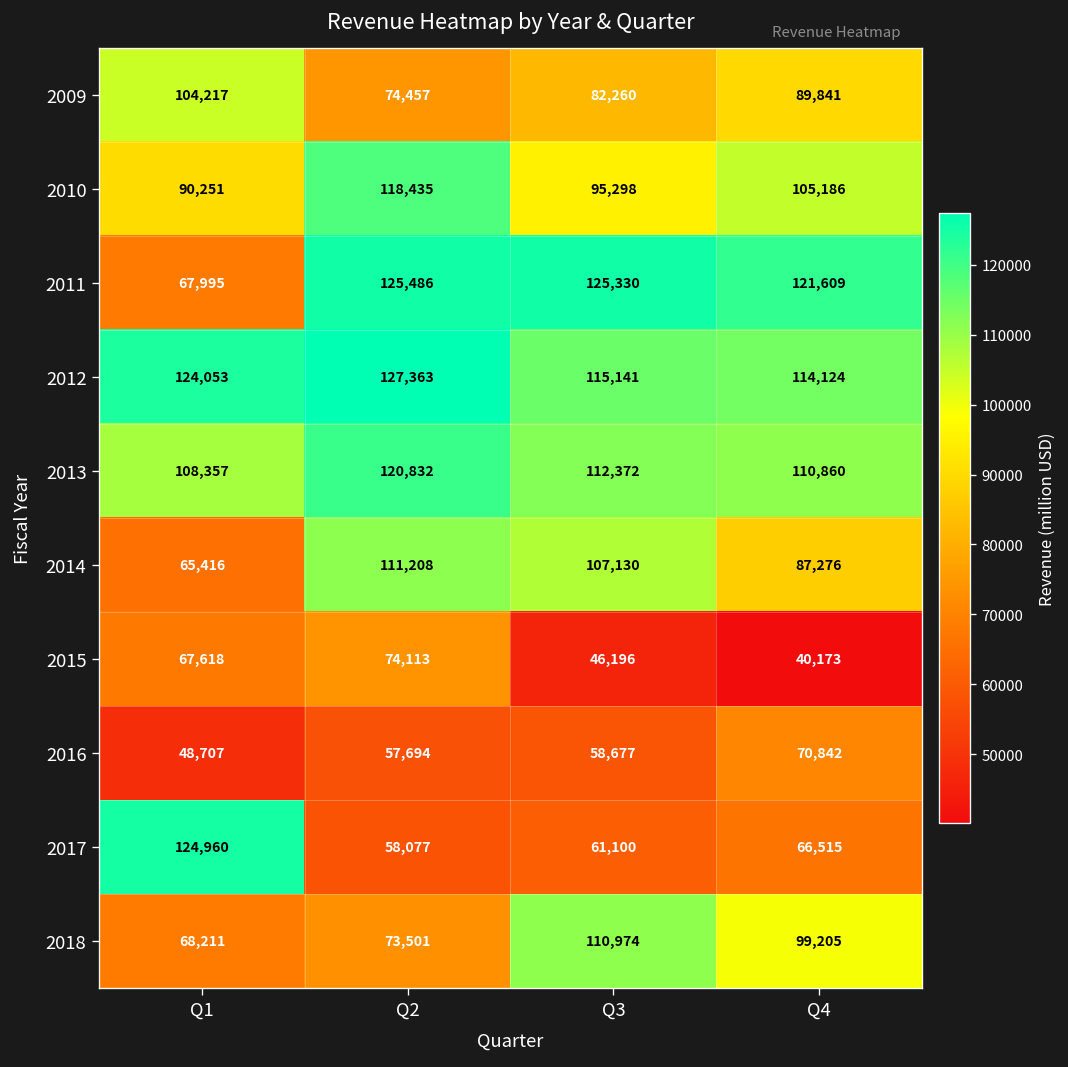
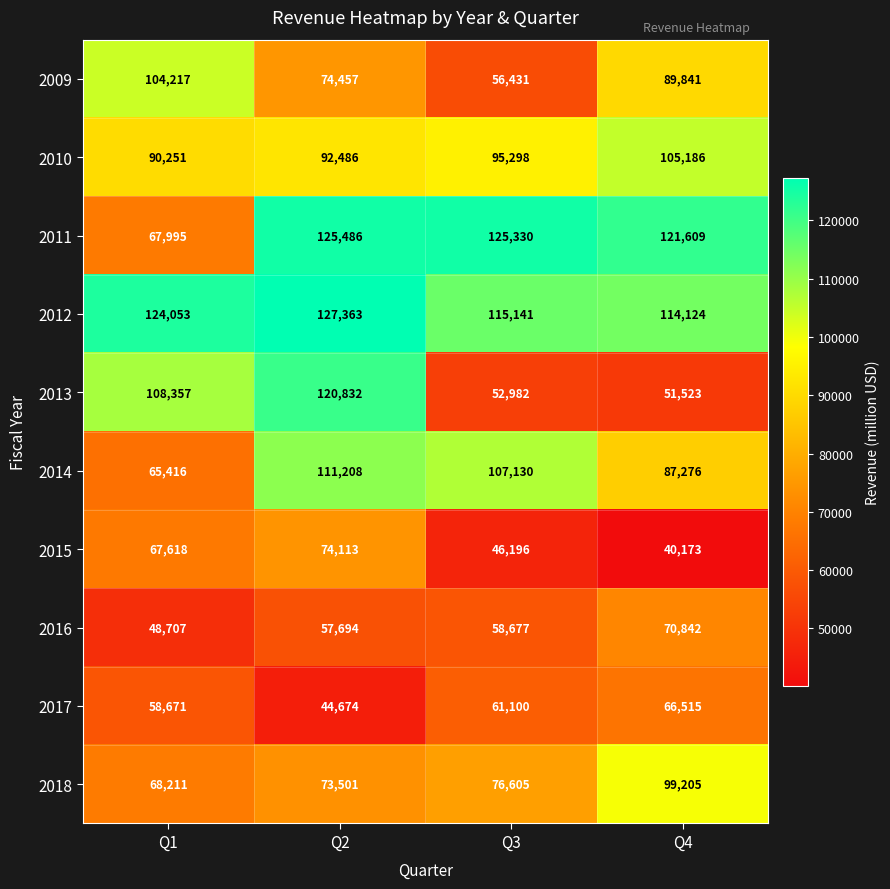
2009, Q3: 82,260 -> 56,431
2010, Q2: 118,435 -> 92,486
2013, Q3: 112,372 -> 52,982
2013, Q4: 110,860 -> 51,523
2017, Q1: 124,960 -> 58,671
2017, Q2: 58,077 -> 44,674
2018, Q3: 110,974 -> 76,605
